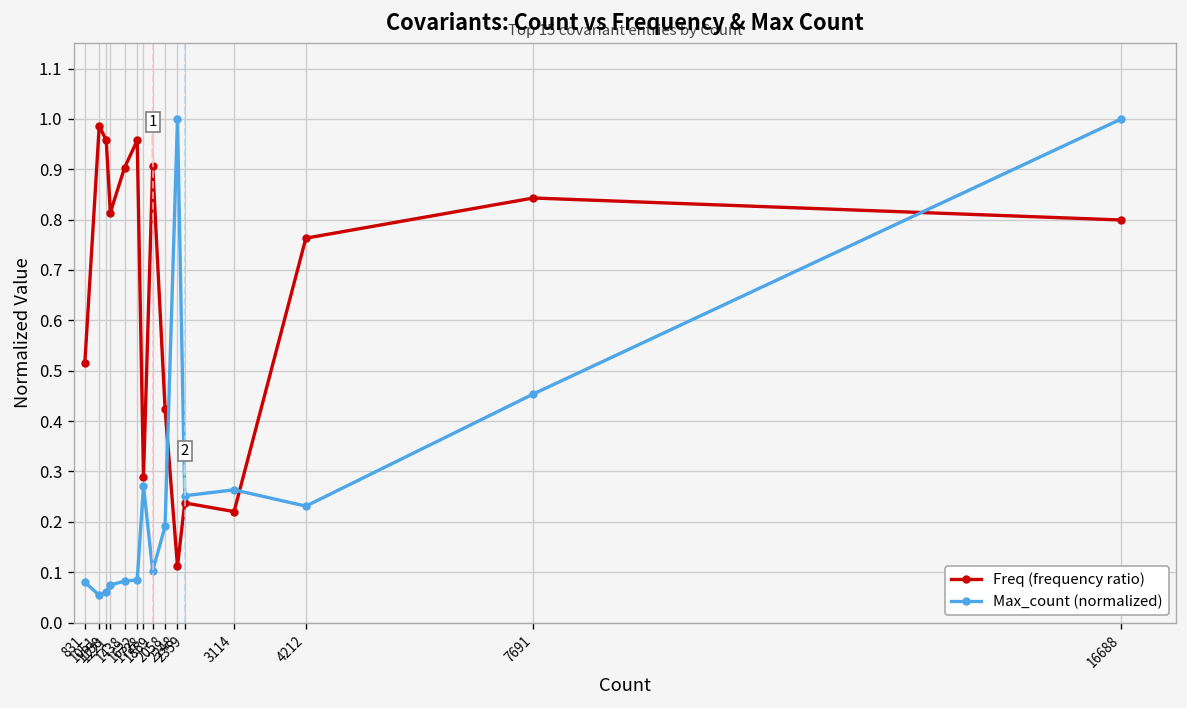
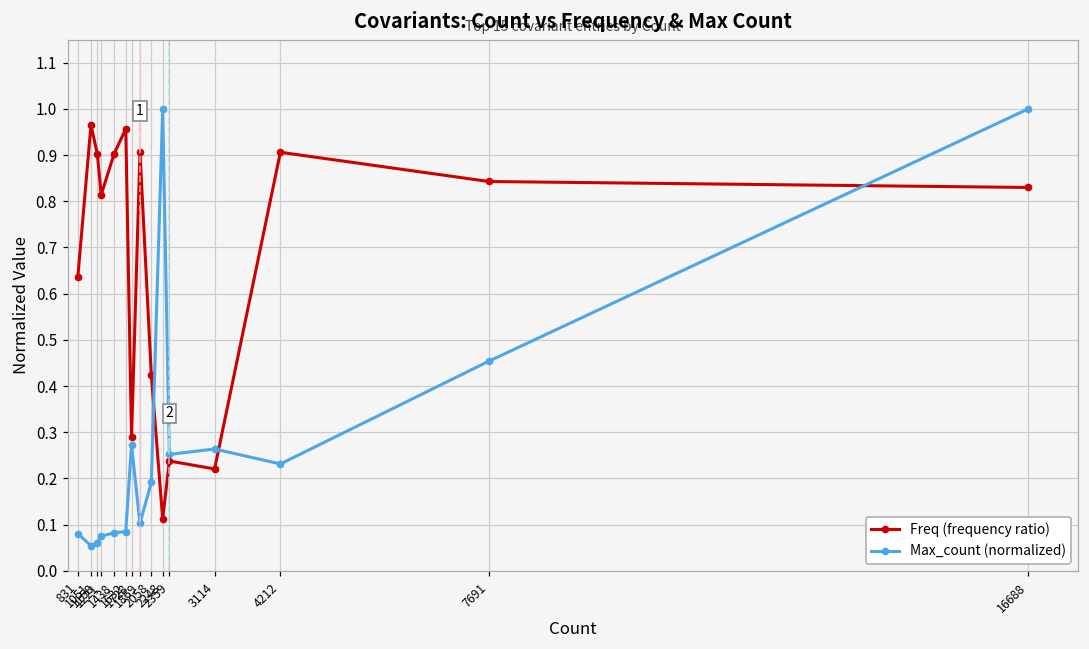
Freq (frequency ratio), 831: 0.52 -> 0.64
Freq (frequency ratio), 1051: 0.99 -> 0.97
Freq (frequency ratio), 1158: 0.96 -> 0.90
Freq (frequency ratio), 4212: 0.76 -> 0.91
Freq (frequency ratio), 16688: 0.80 -> 0.83
